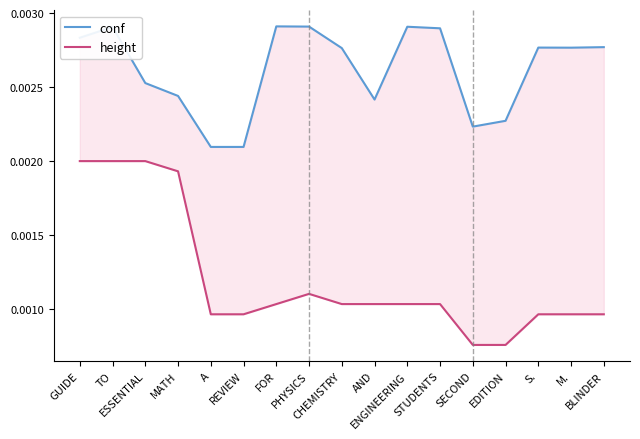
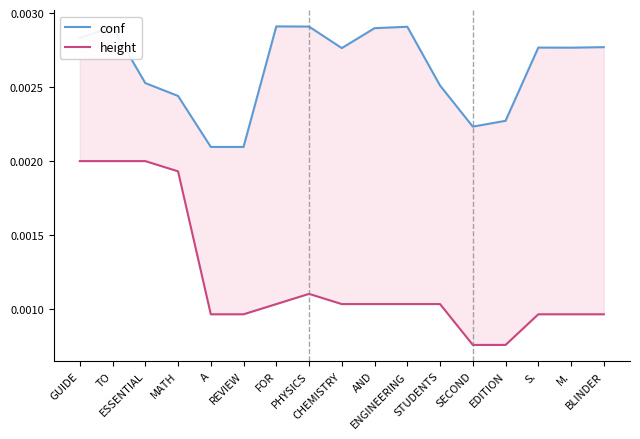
conf, AND: 0.00242 -> 0.00290
conf, STUDENTS: 0.00290 -> 0.00251
